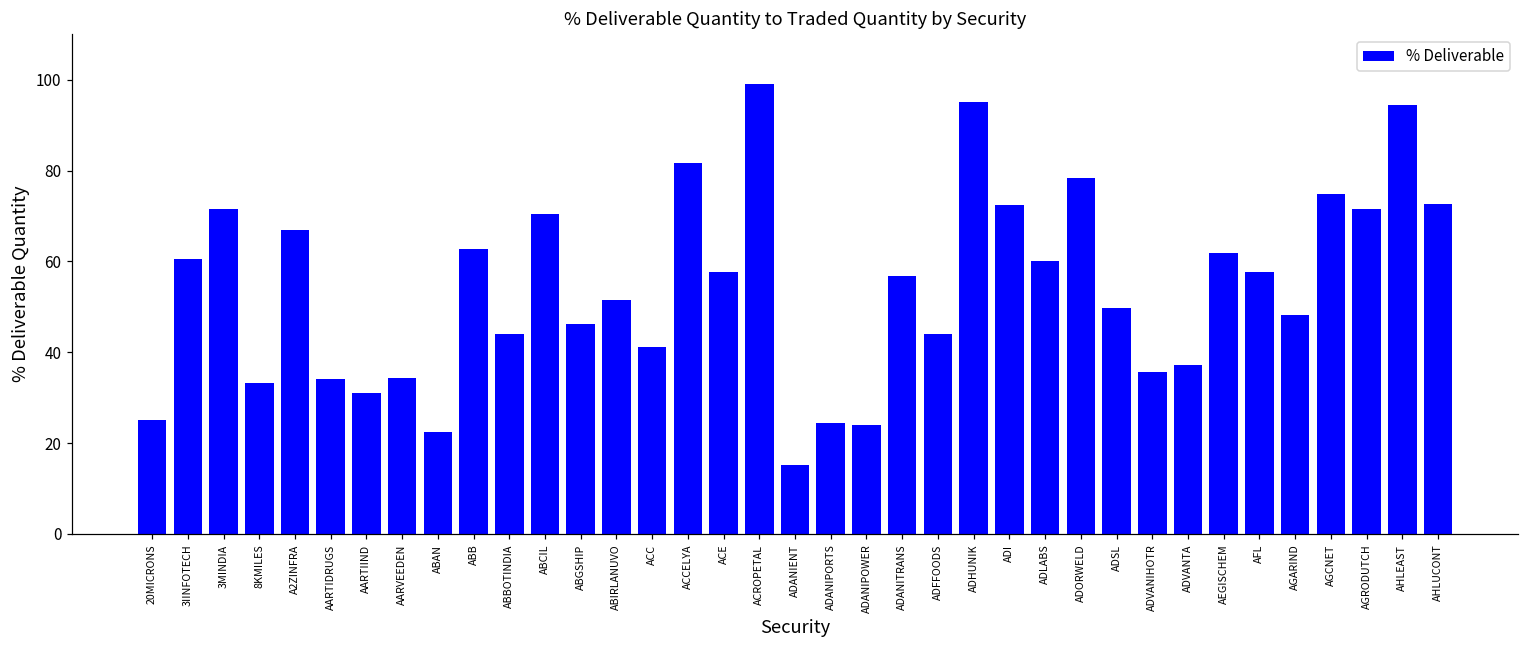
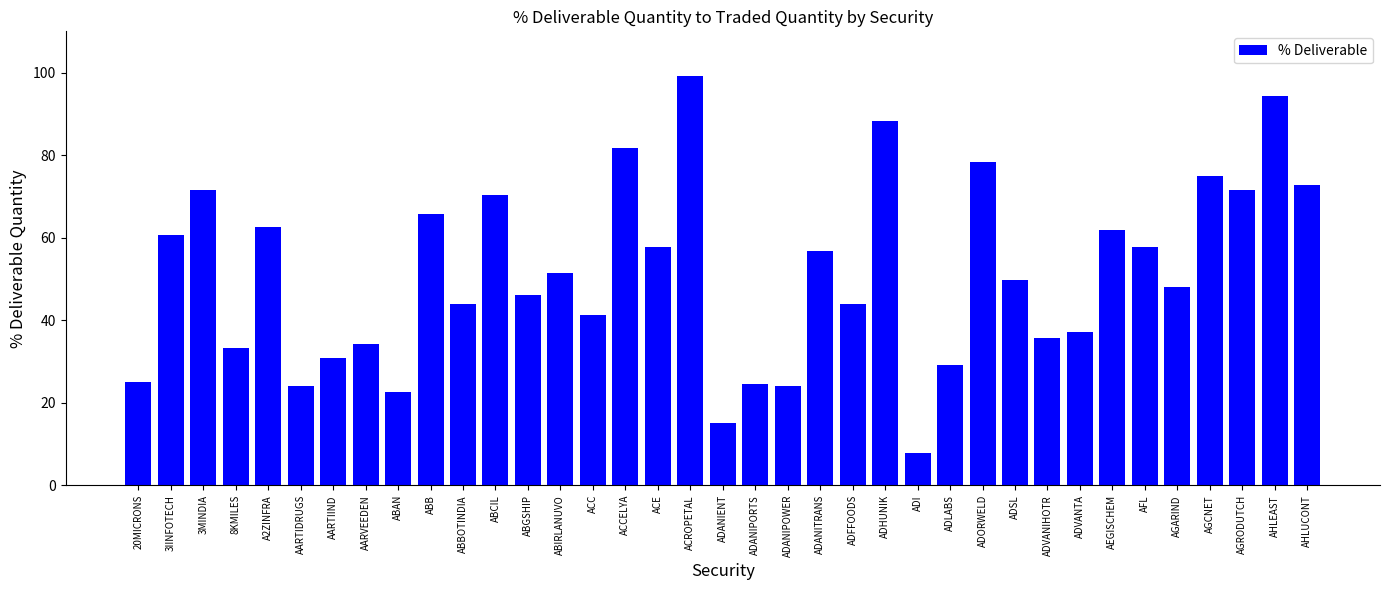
A2ZINFRA: 67 -> 63
AARTIDRUGS: 34 -> 24
ABB: 63 -> 66
ADHUNIK: 95 -> 88
ADI: 72 -> 8
ADLABS: 60 -> 29
